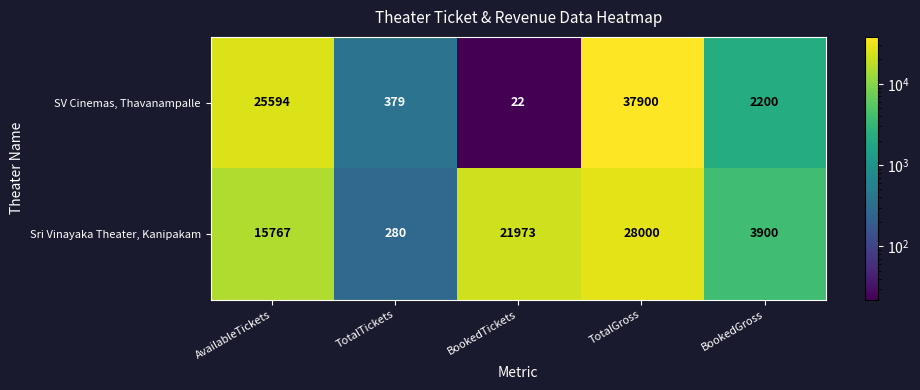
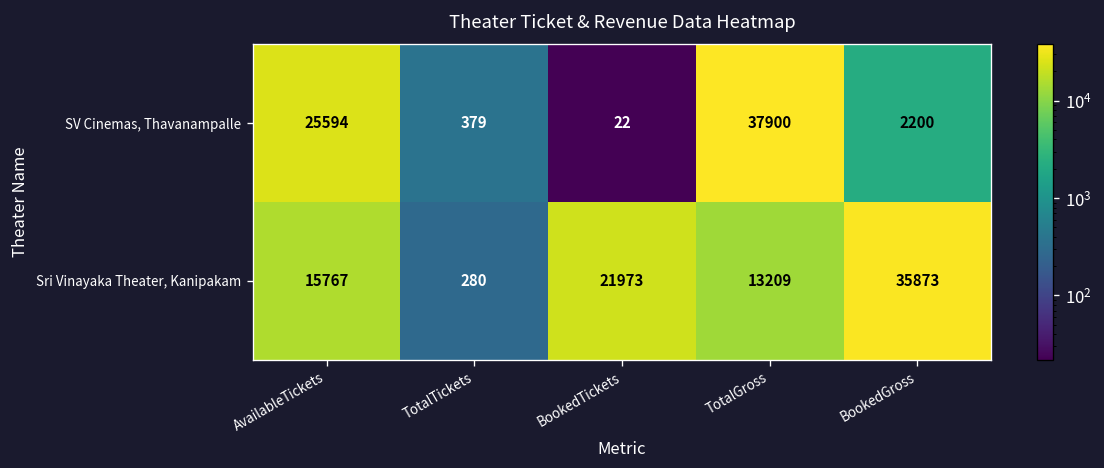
Sri Vinayaka Theater, Kanipakam, TotalGross: 28000 -> 13209
Sri Vinayaka Theater, Kanipakam, BookedGross: 3900 -> 35873
